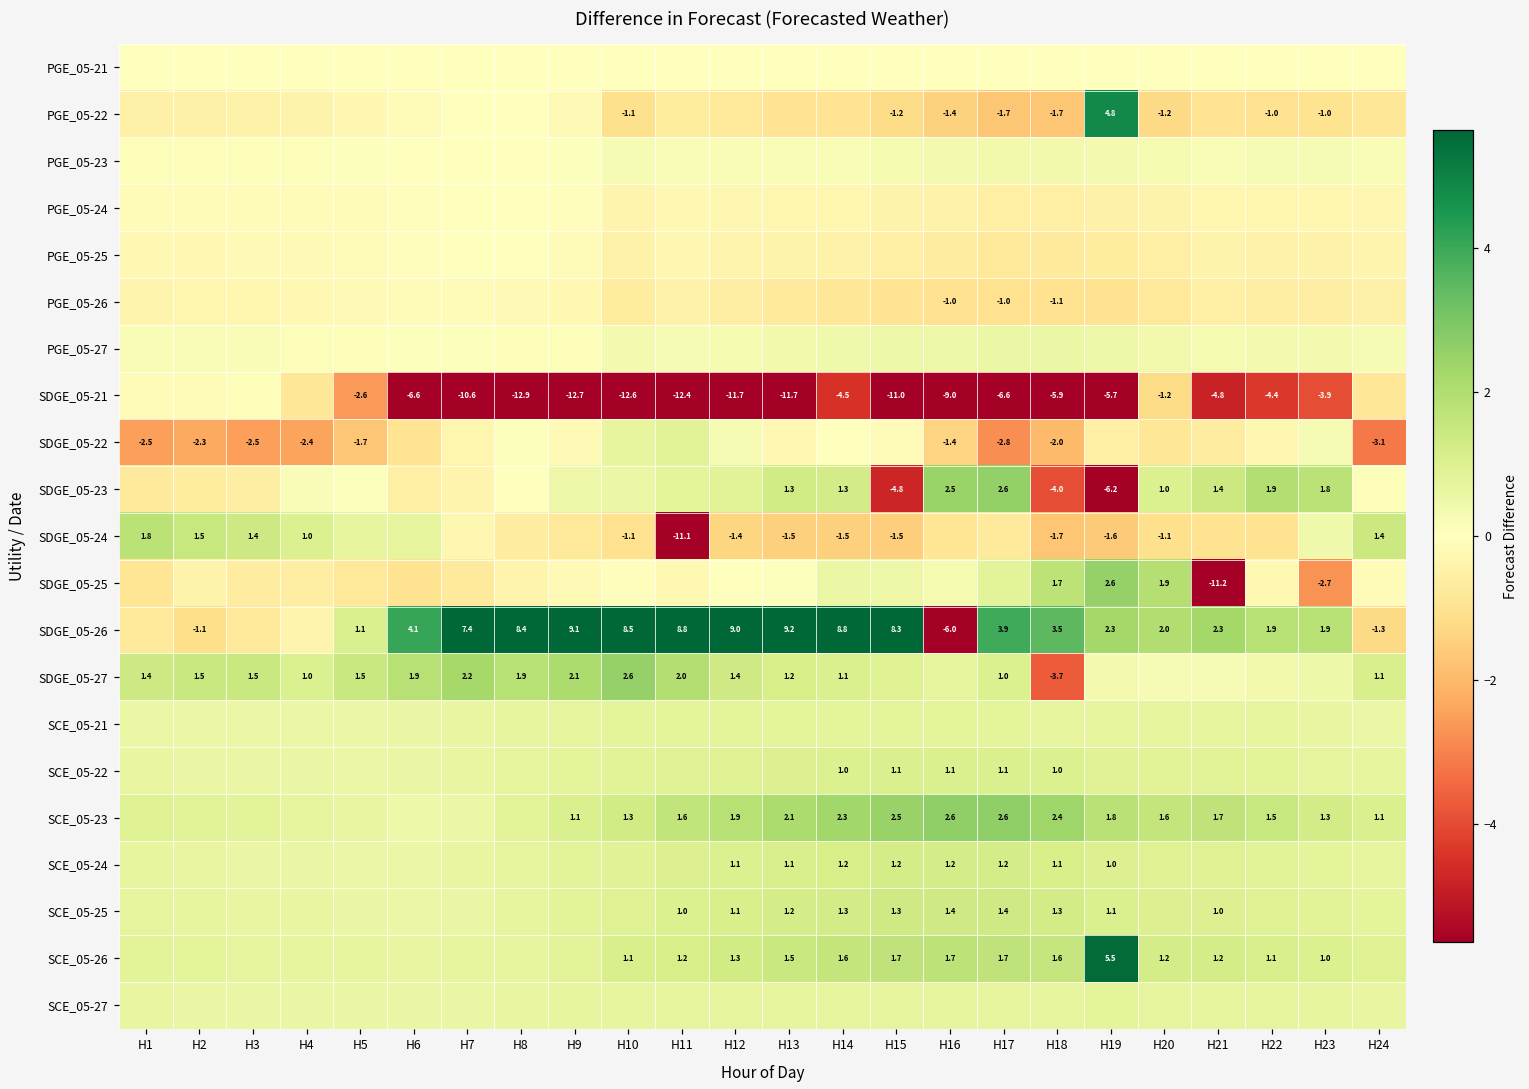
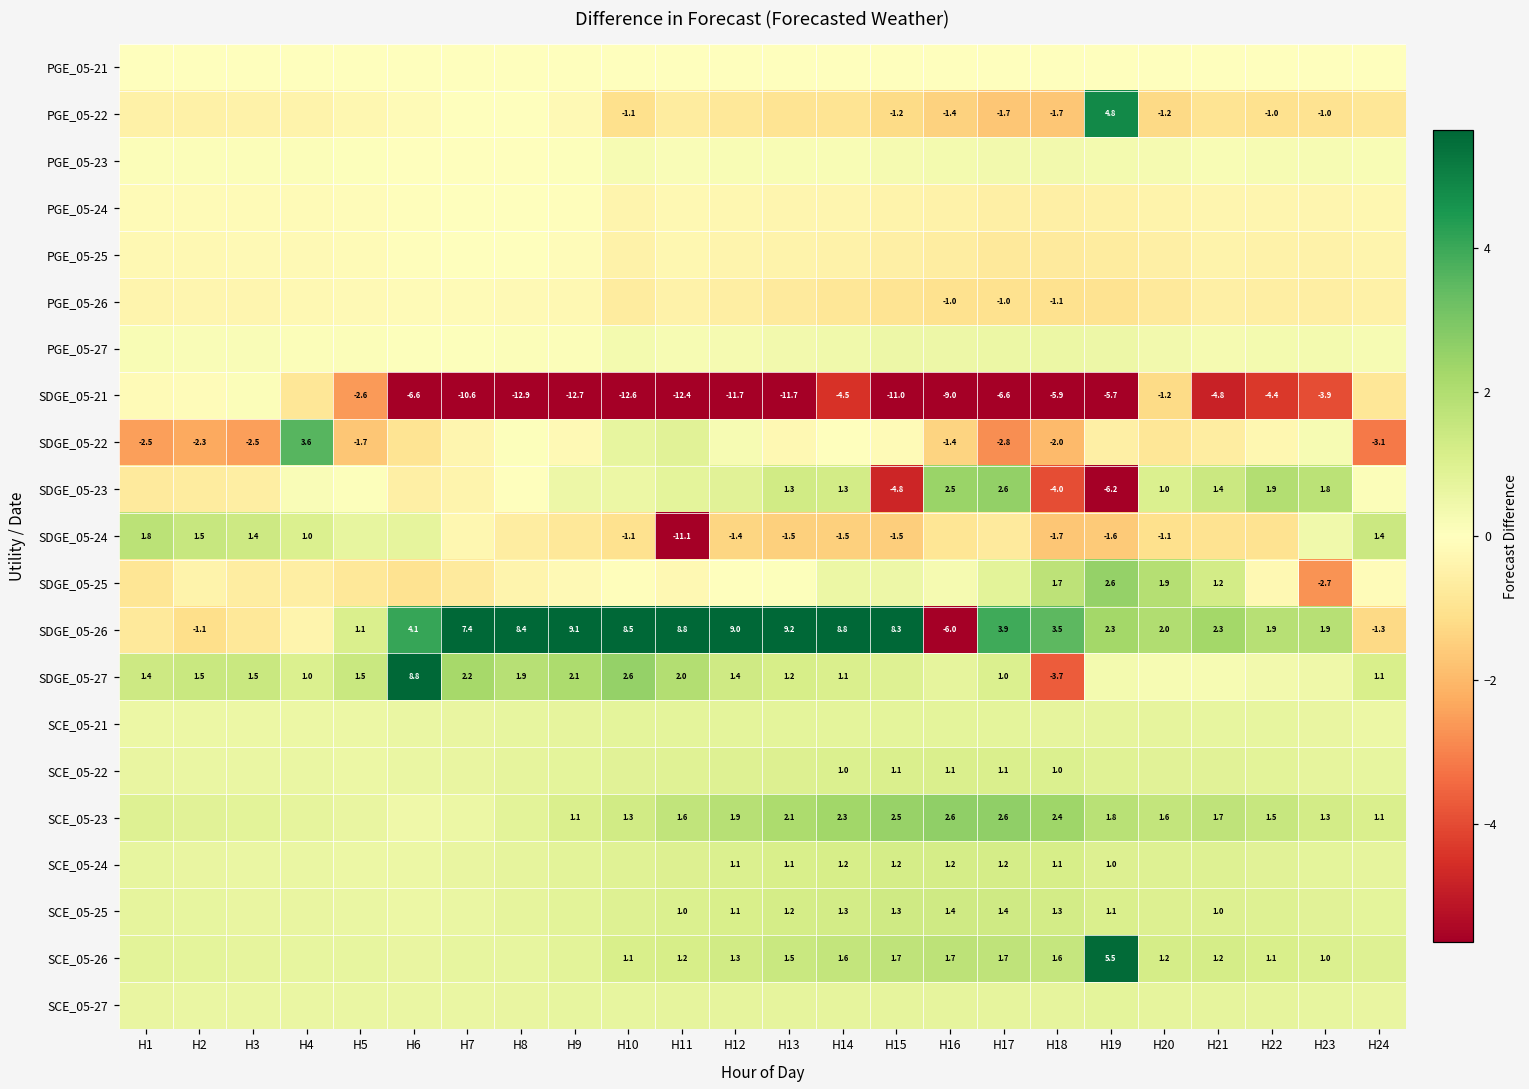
SDGE_05-22, H4: -2.4 -> 3.6
SDGE_05-25, H21: -11.2 -> 1.2
SDGE_05-27, H6: 1.9 -> 8.8
